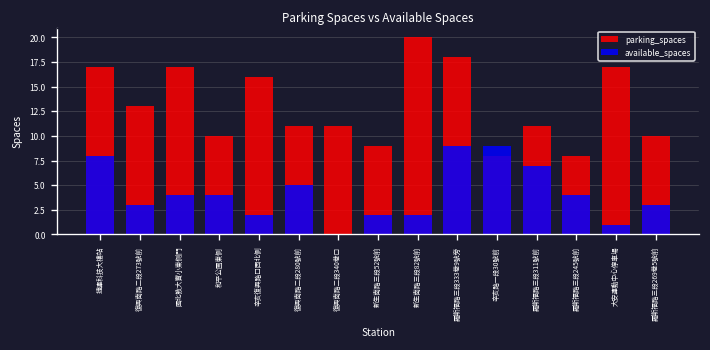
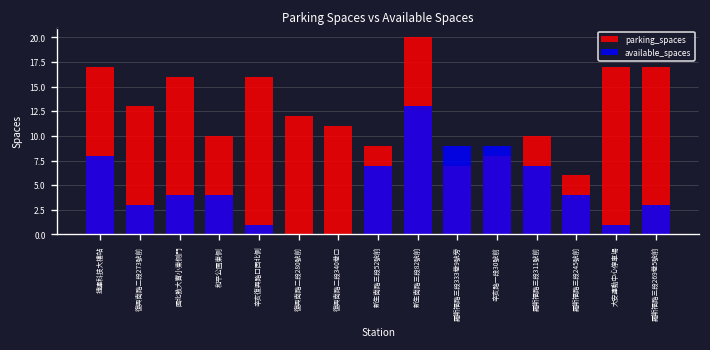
parking_spaces, 國北教大實小東側門: 17 -> 16
available_spaces, 辛亥復興路口西北側: 2 -> 1
parking_spaces, 復興南路二段280號前: 11 -> 12
available_spaces, 復興南路二段280號前: 5 -> 0
available_spaces, 新生南路三段52號前: 2 -> 7
available_spaces, 新生南路三段82號前: 2 -> 13
parking_spaces, 羅斯福路三段333巷9號旁: 18 -> 7
parking_spaces, 羅斯福路三段311號前: 11 -> 10
parking_spaces, 羅斯福路三段245號前: 8 -> 6
parking_spaces, 羅斯福路三段269巷5號前: 10 -> 17
